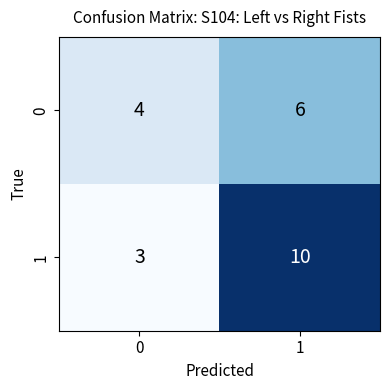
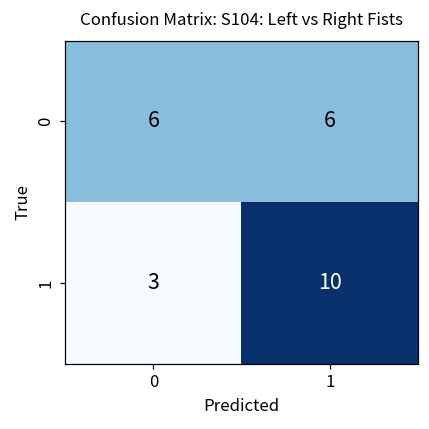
0, 0: 4 -> 6
